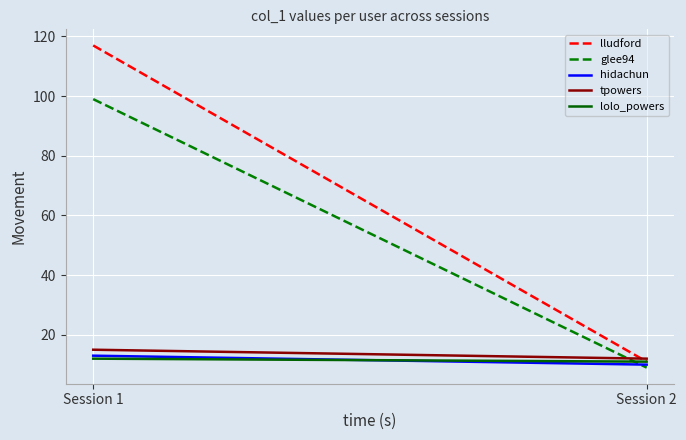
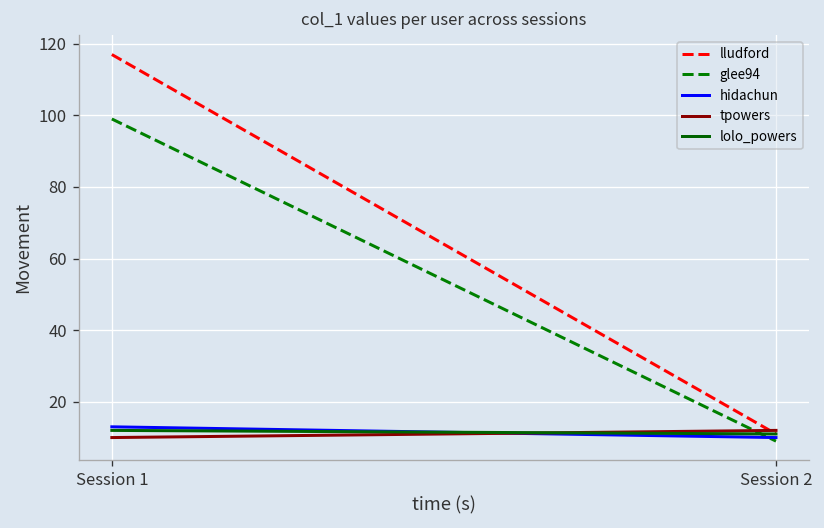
tpowers, Session 1: 15 -> 10
